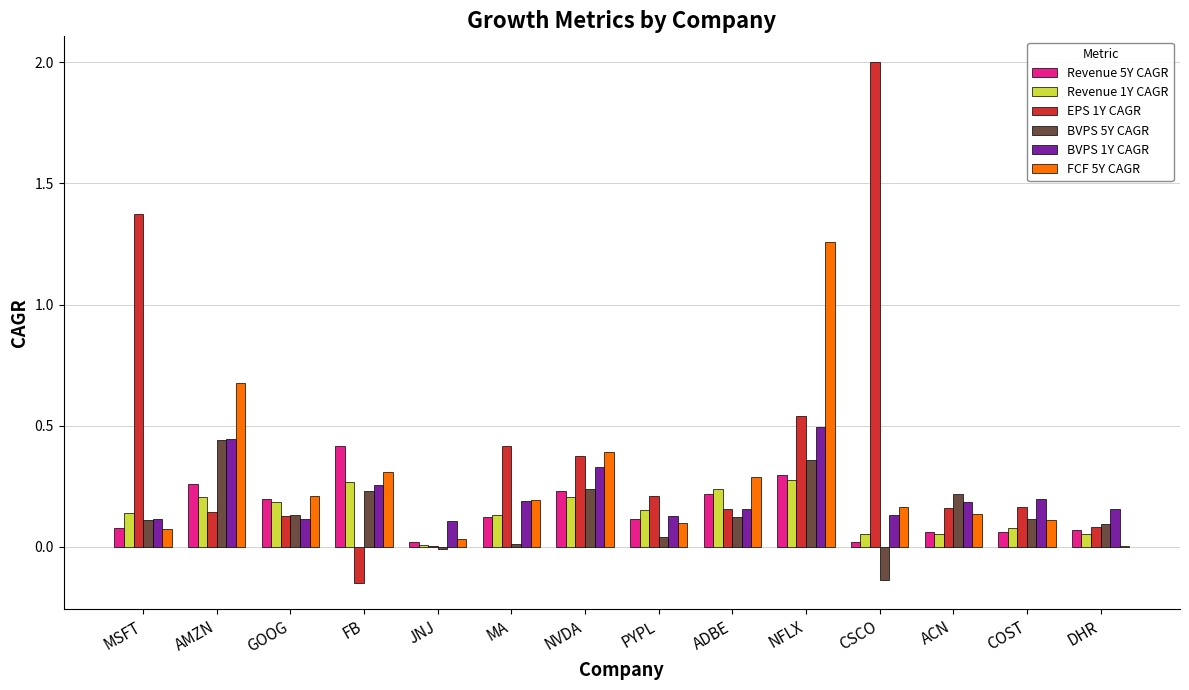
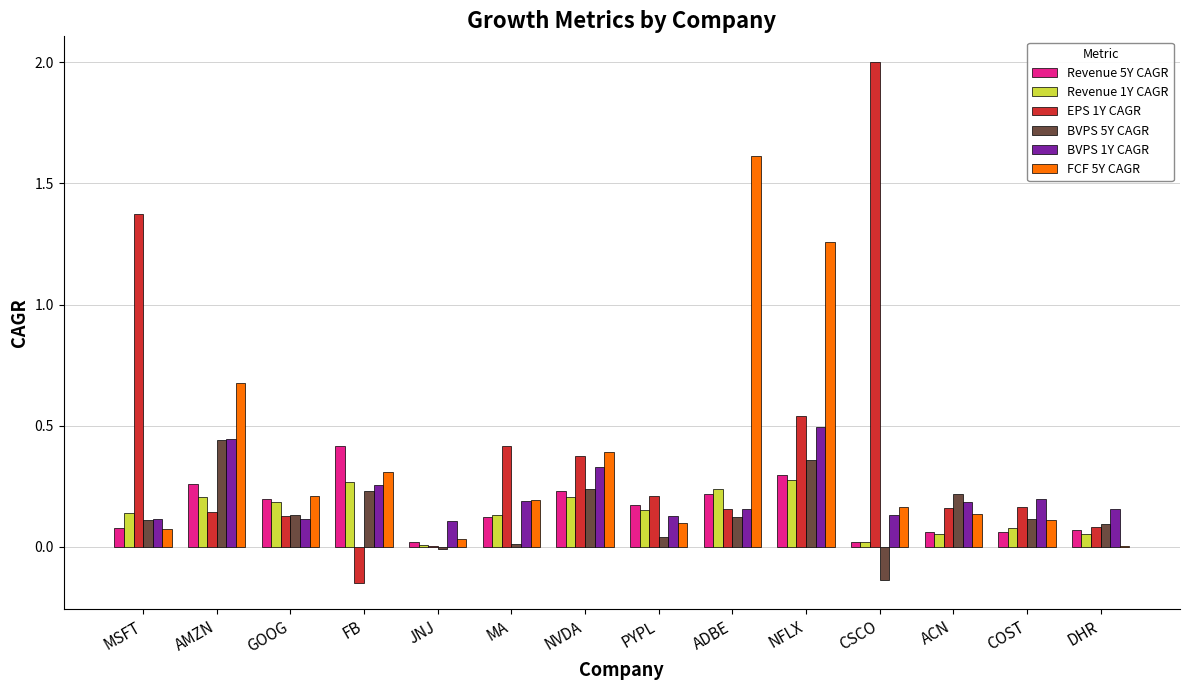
Revenue 5Y CAGR, PYPL: 0.12 -> 0.17
FCF 5Y CAGR, ADBE: 0.29 -> 1.61
Revenue 1Y CAGR, CSCO: 0.05 -> 0.02
